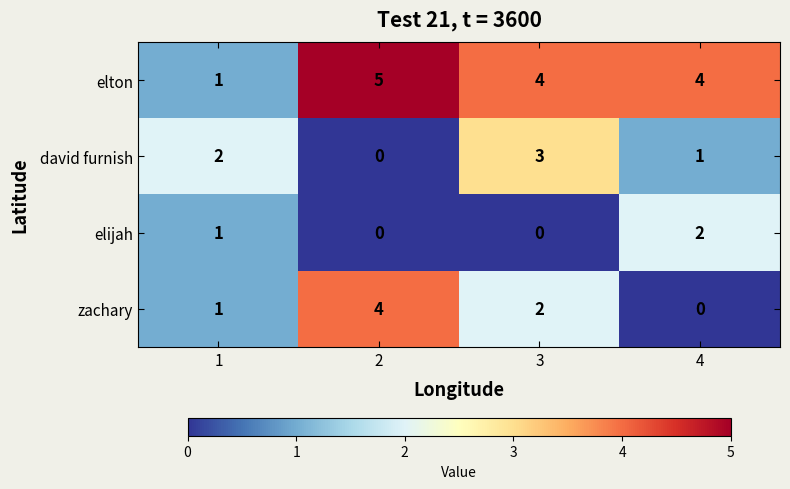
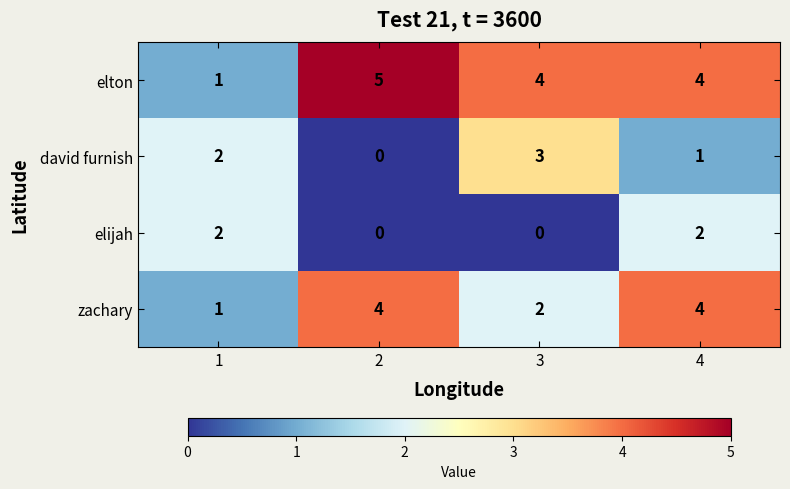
elijah, 1: 1 -> 2
zachary, 4: 0 -> 4
